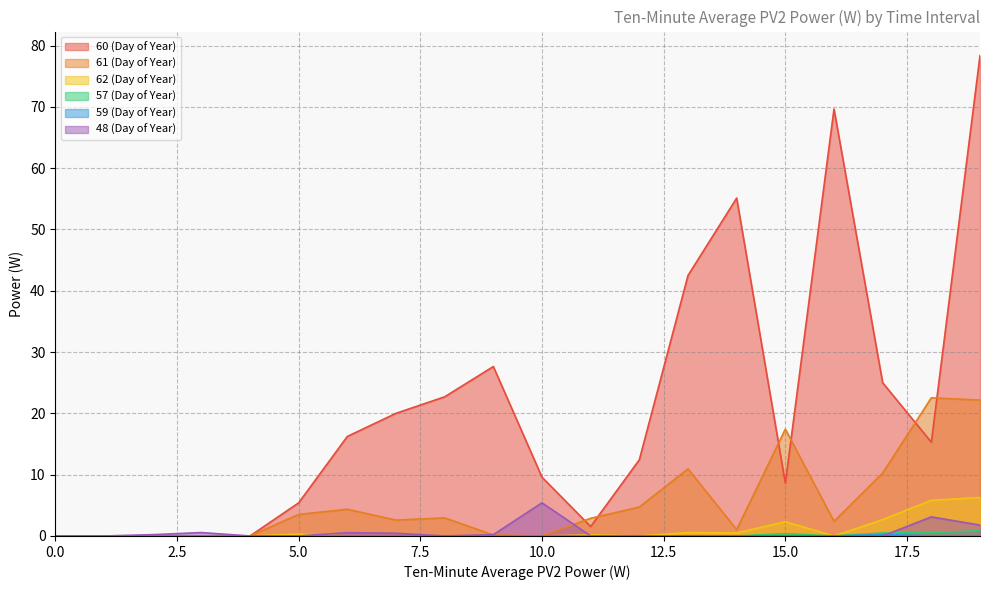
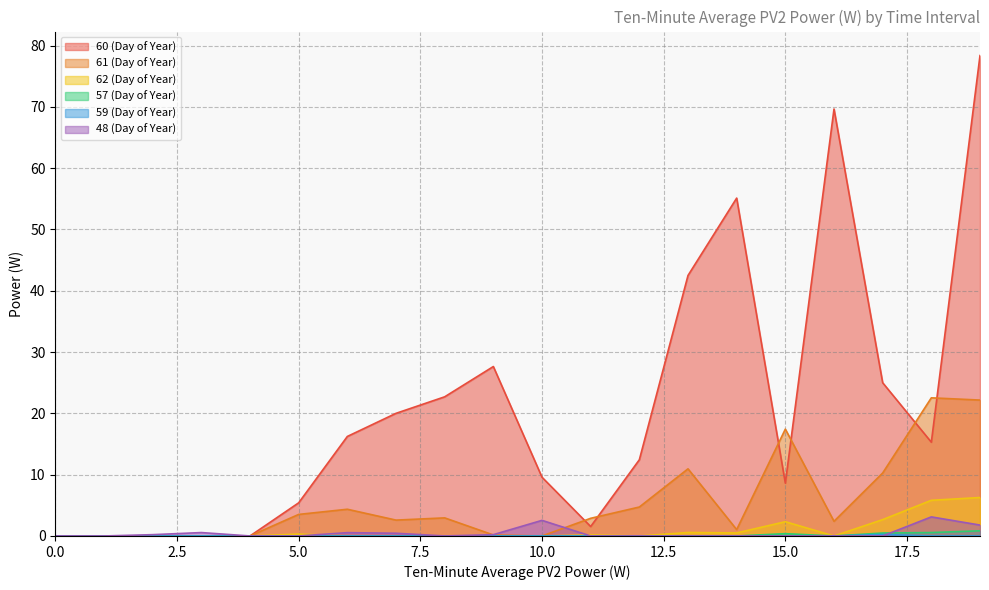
48 (Day of Year), 10.0: 5 -> 3
